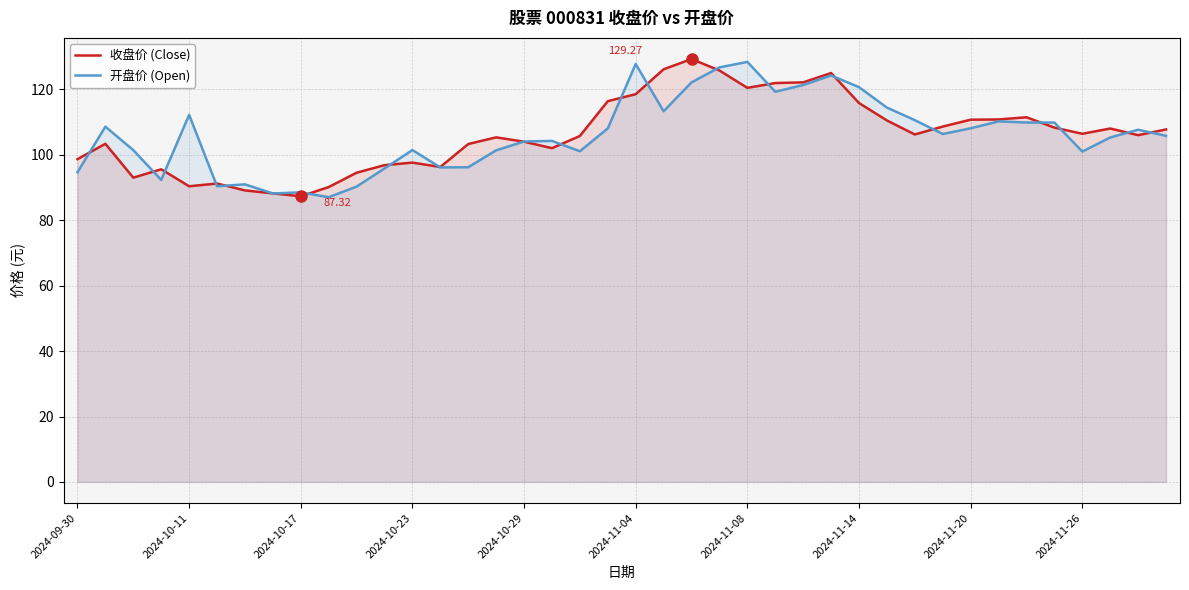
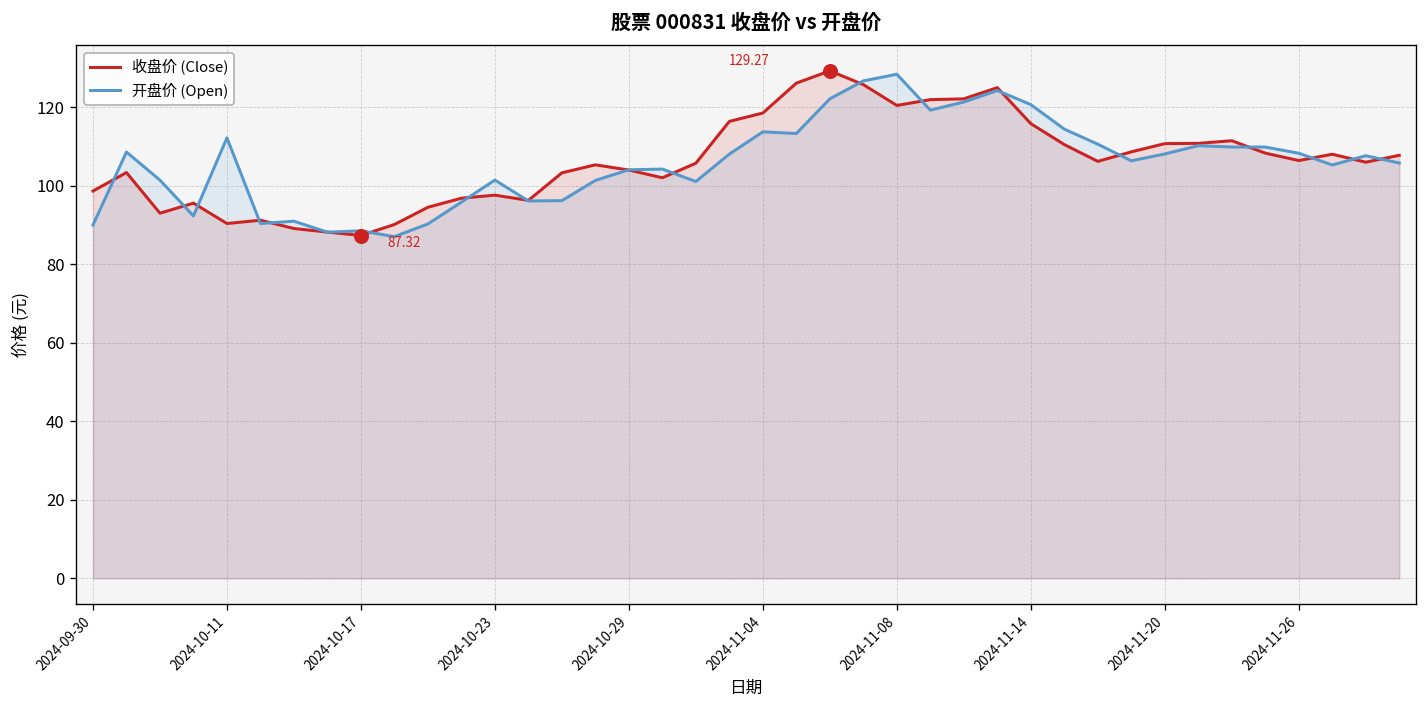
开盘价 (Open), 2024-09-30: 95 -> 90
开盘价 (Open), 2024-11-04: 128 -> 114
开盘价 (Open), 2024-11-26: 101 -> 108
